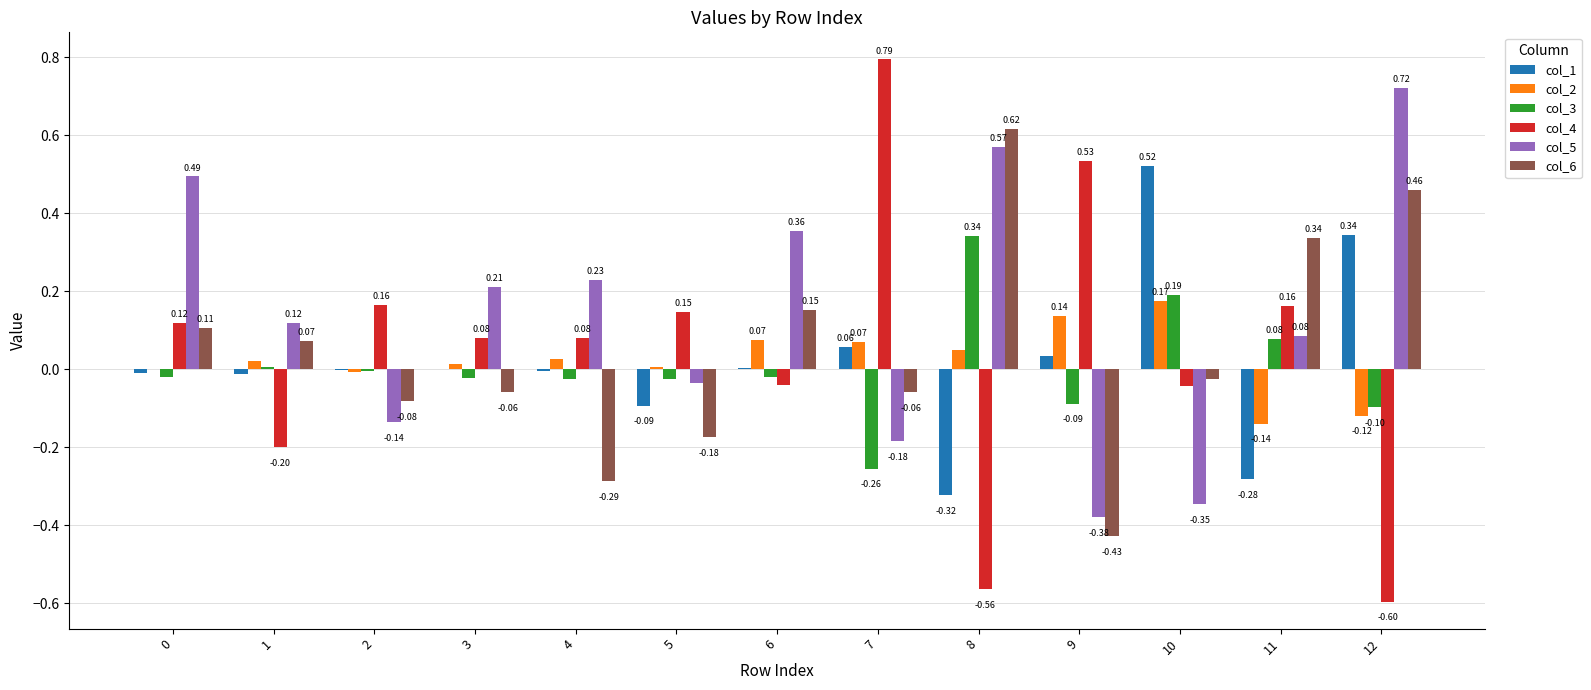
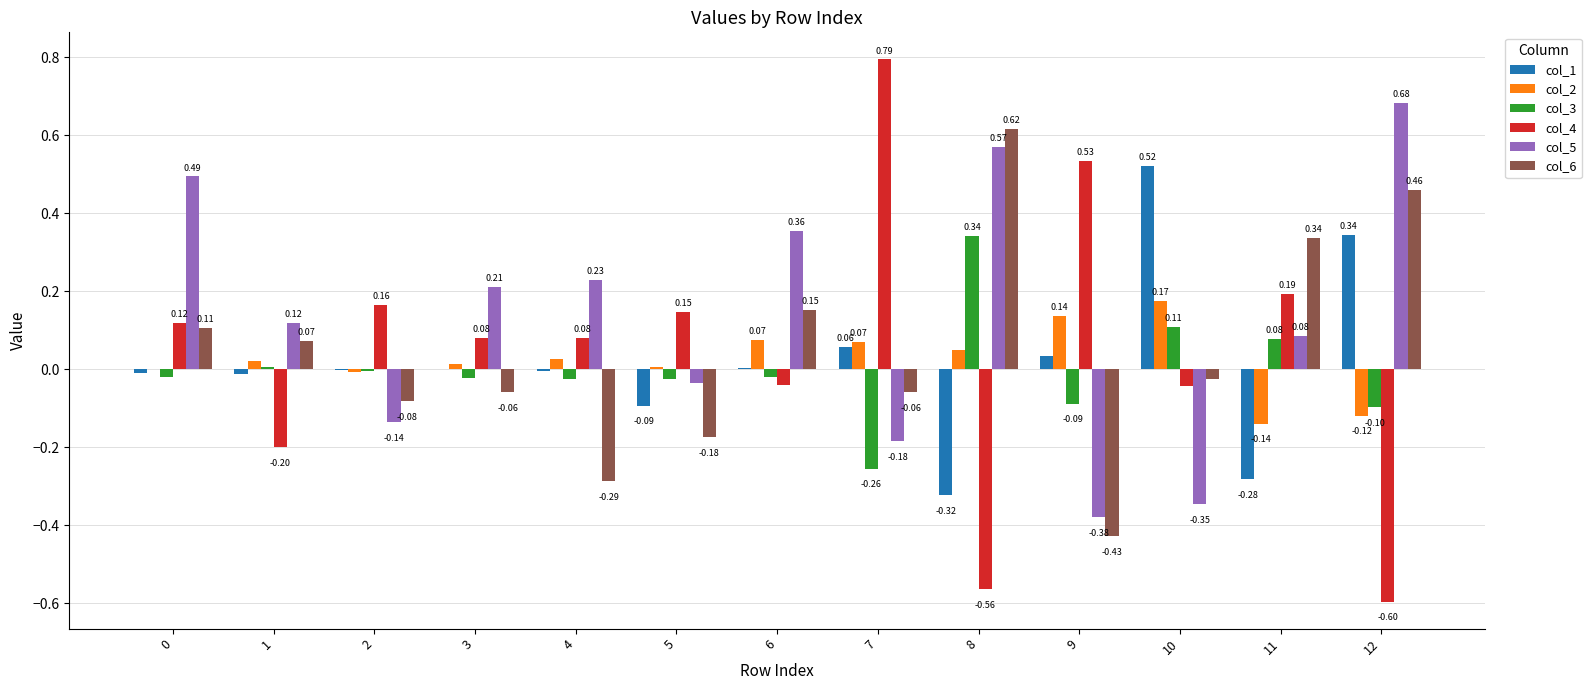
col_3, 10: 0.19 -> 0.11
col_4, 11: 0.16 -> 0.19
col_5, 12: 0.72 -> 0.68
